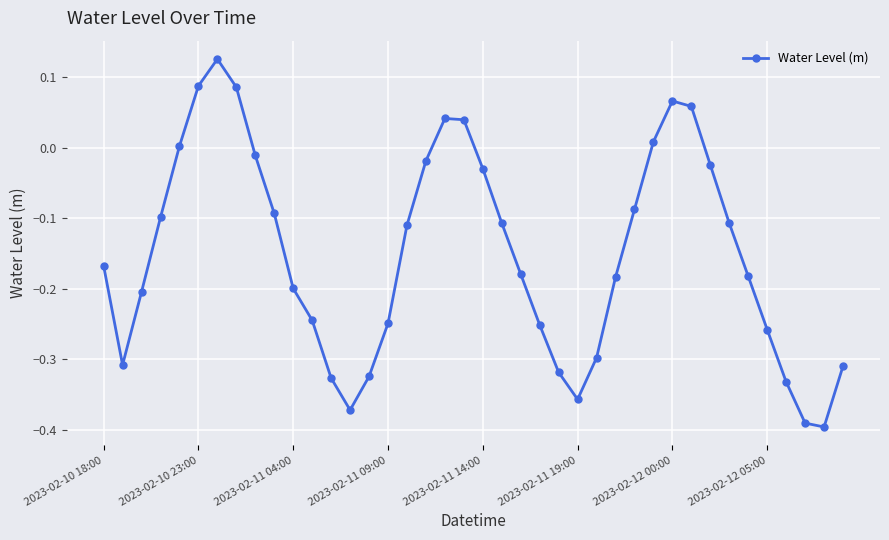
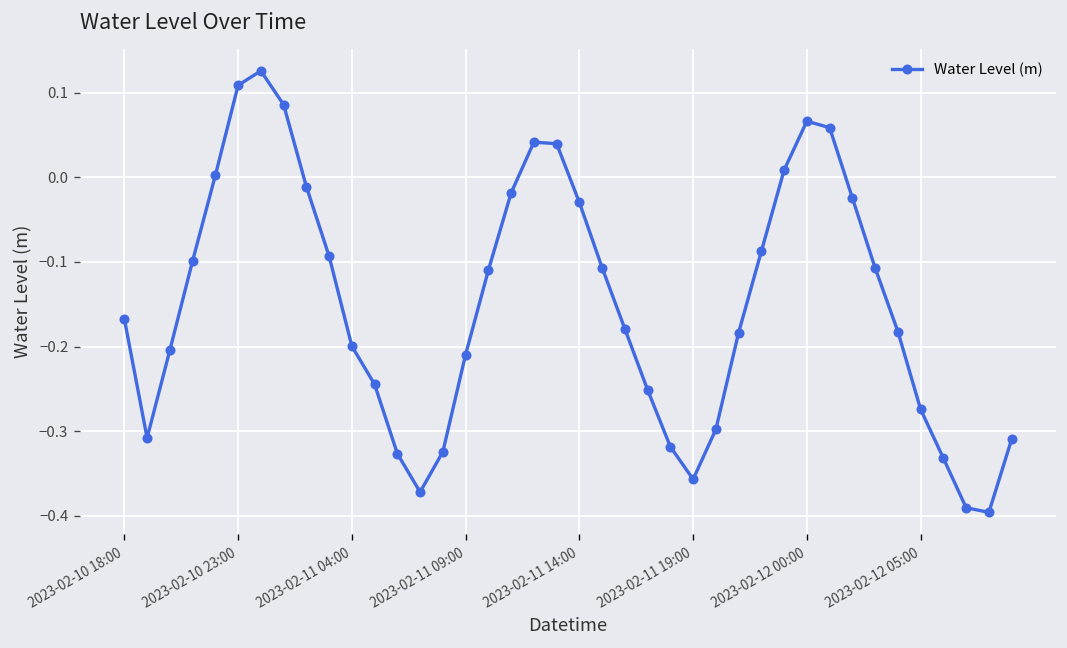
2023-02-10 23:00: 0.09 -> 0.11
2023-02-11 09:00: -0.25 -> -0.21
2023-02-12 05:00: -0.26 -> -0.27
